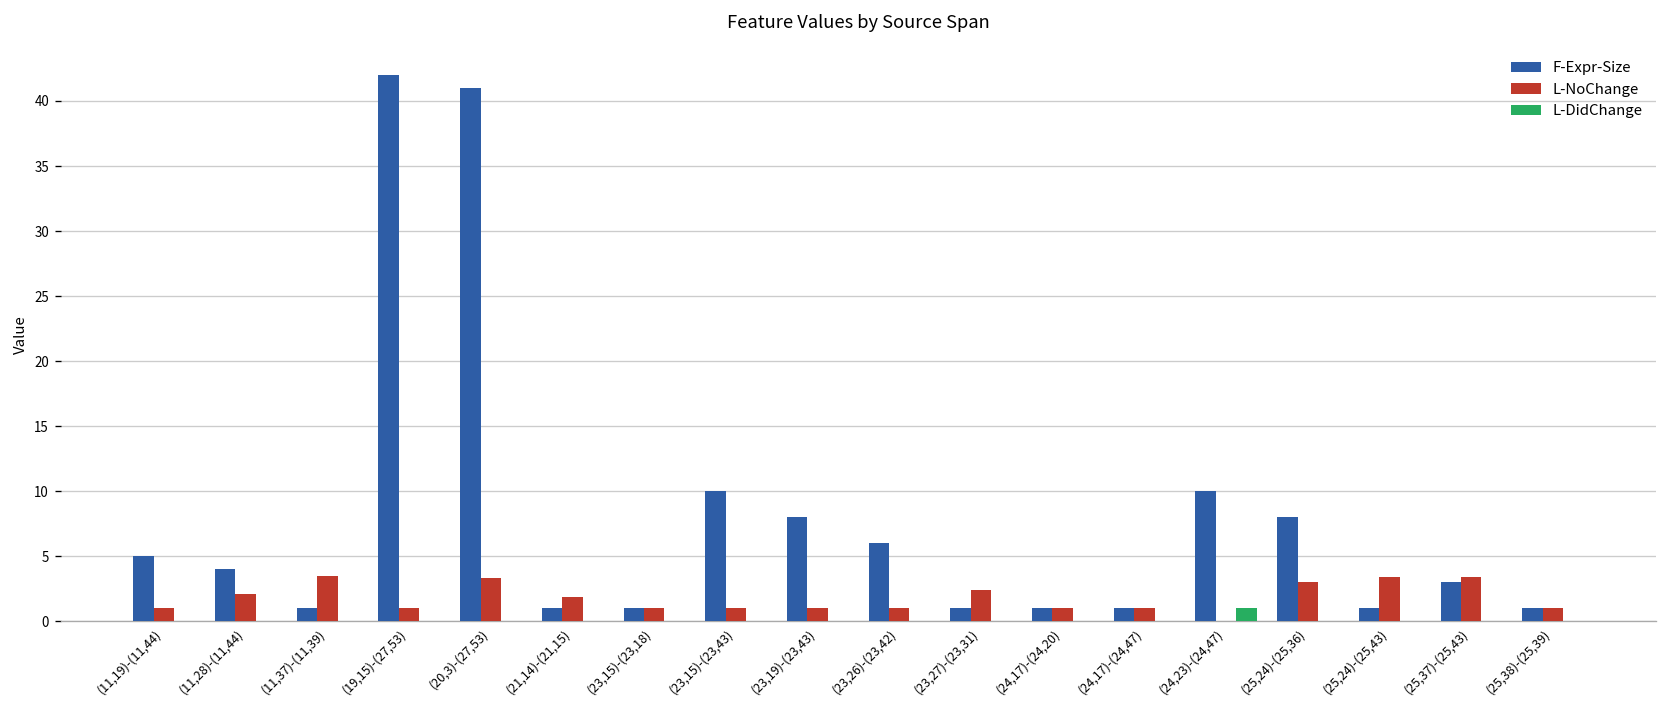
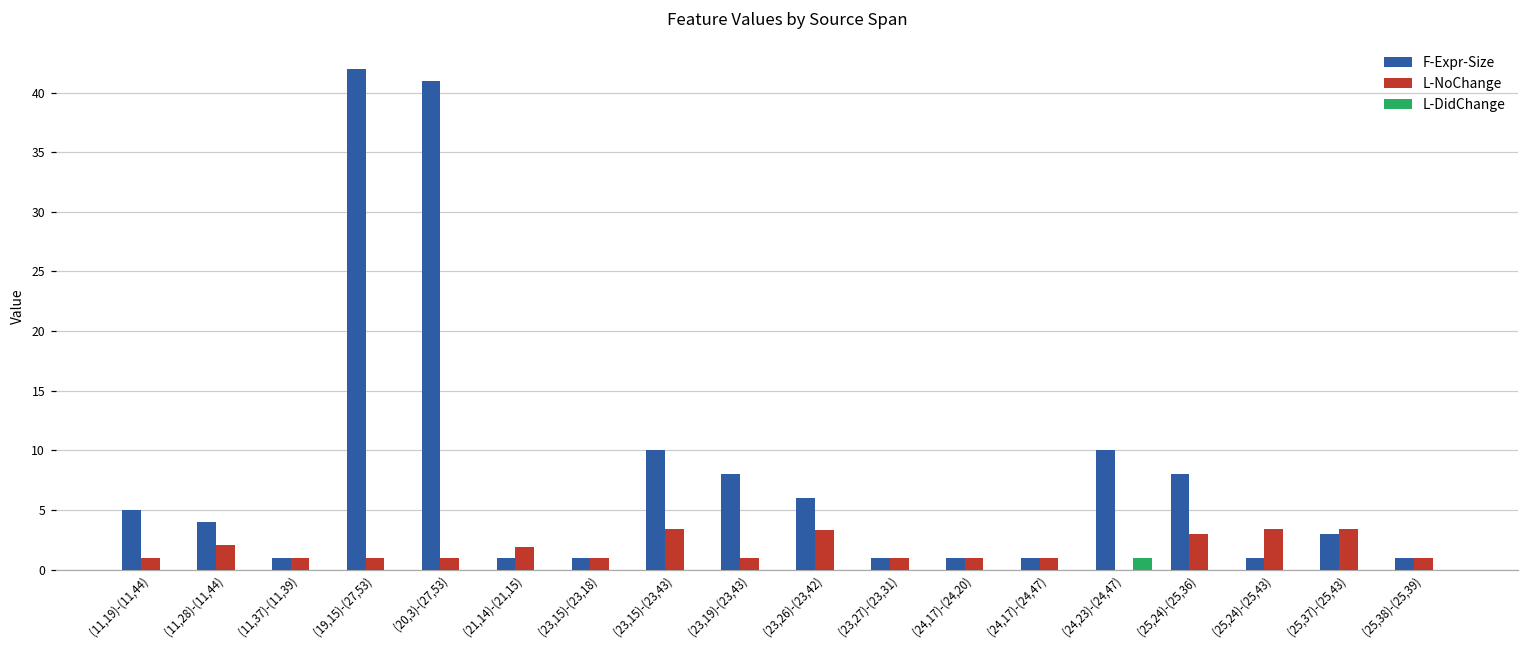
L-NoChange, (11,37)-(11,39): 3.5 -> 1.0
L-NoChange, (20,3)-(27,53): 3.3 -> 1.0
L-NoChange, (23,15)-(23,43): 1.0 -> 3.4
L-NoChange, (23,26)-(23,42): 1.0 -> 3.3
L-NoChange, (23,27)-(23,31): 2.4 -> 1.0
